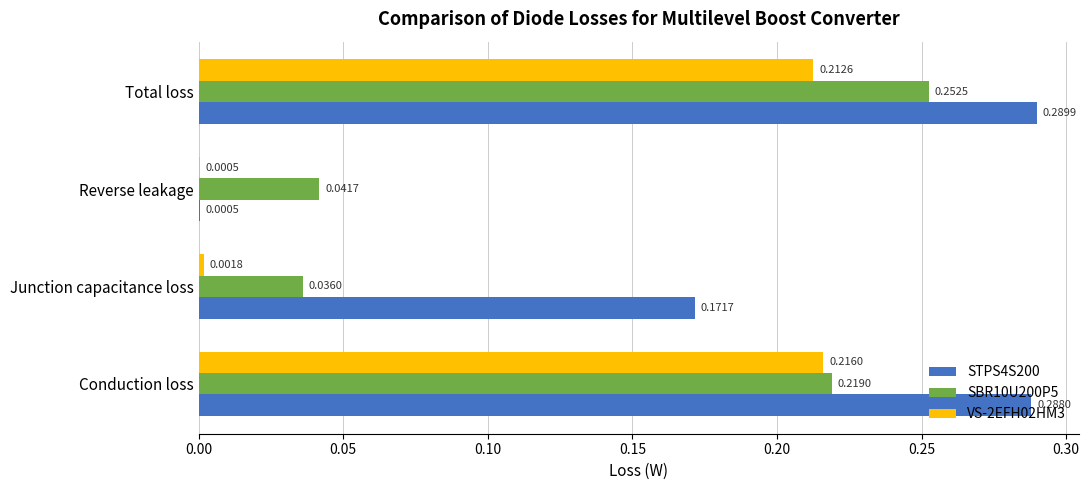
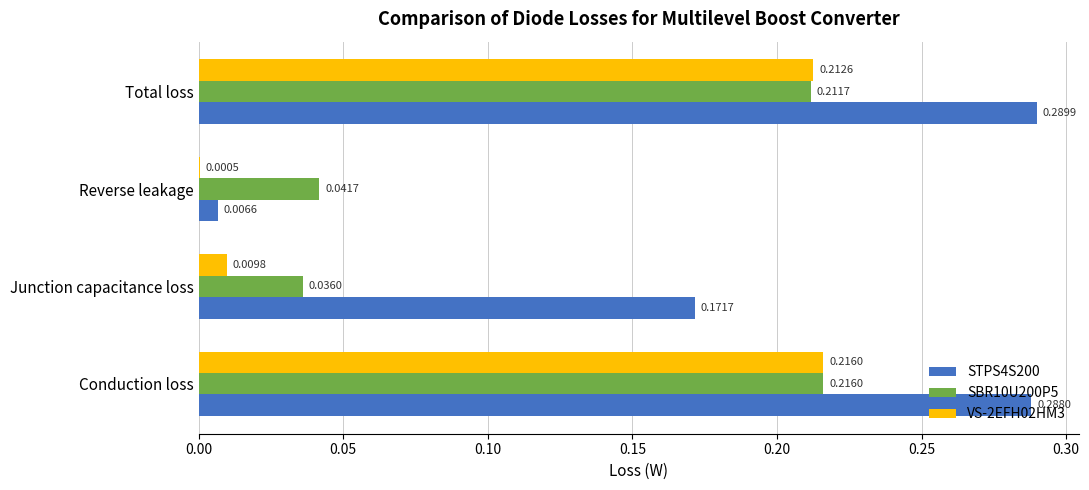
SBR10U200P5, Total loss: 0.2525 -> 0.2117
STPS4S200, Reverse leakage: 0.0005 -> 0.0066
VS-2EFH02HM3, Junction capacitance loss: 0.0018 -> 0.0098
SBR10U200P5, Conduction loss: 0.2190 -> 0.2160
